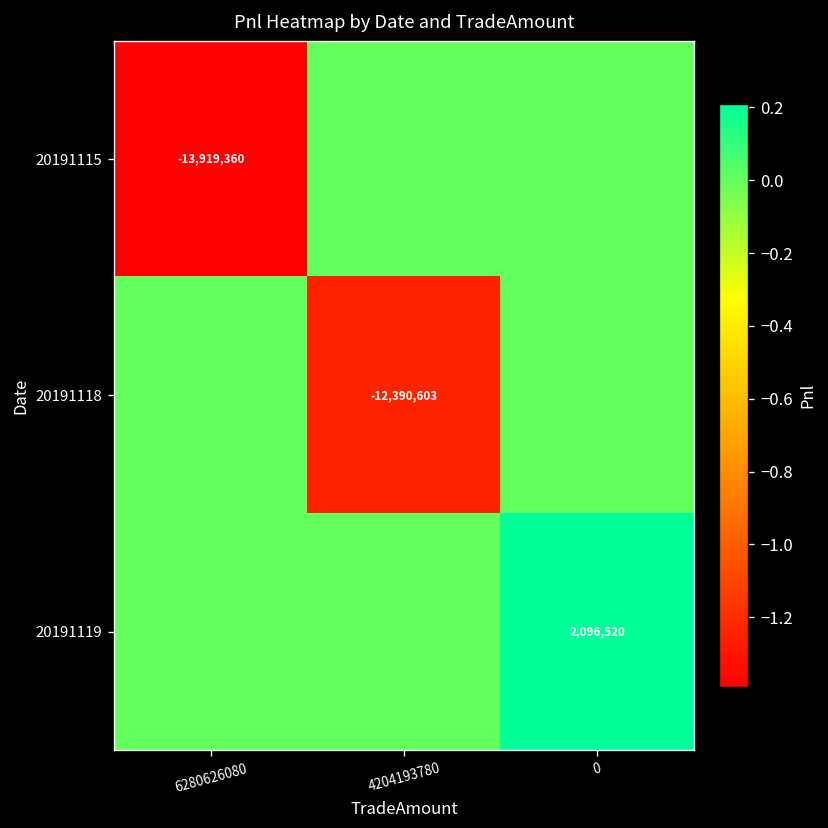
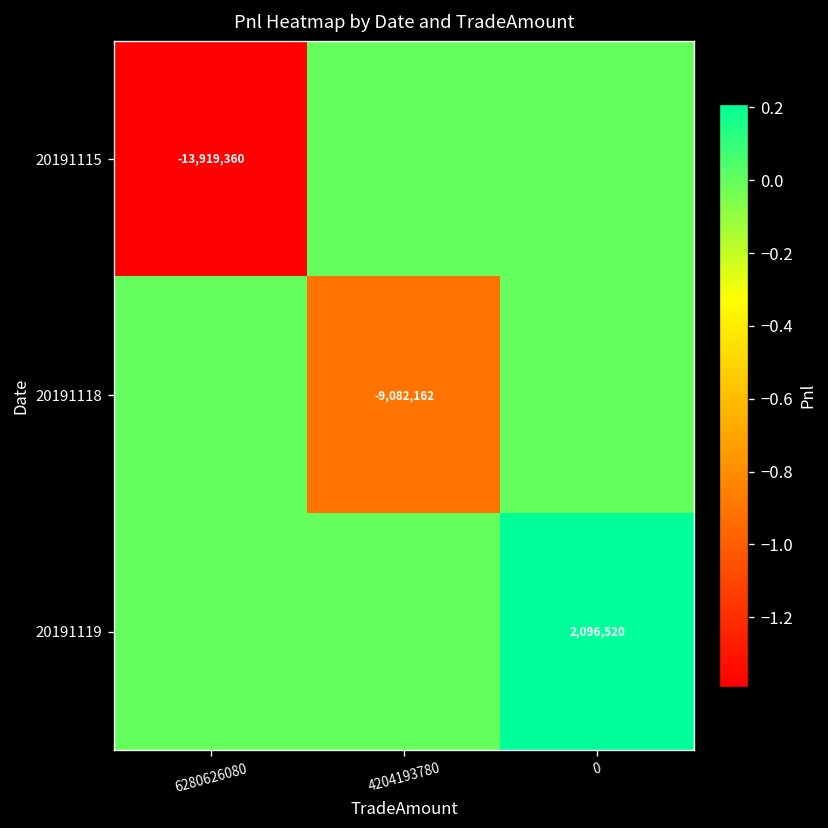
20191118, 4204193780: -12,390,603 -> -9,082,162
